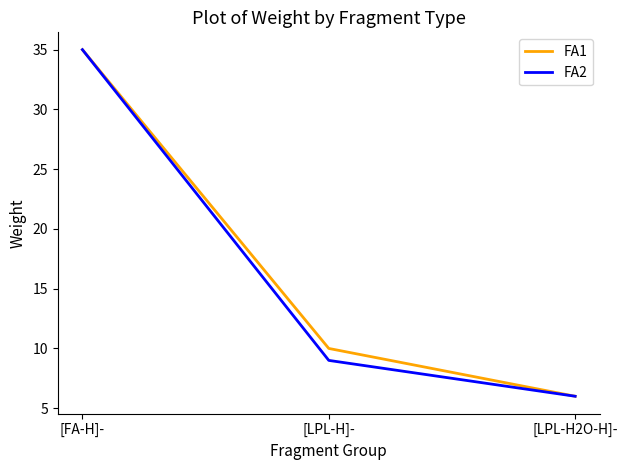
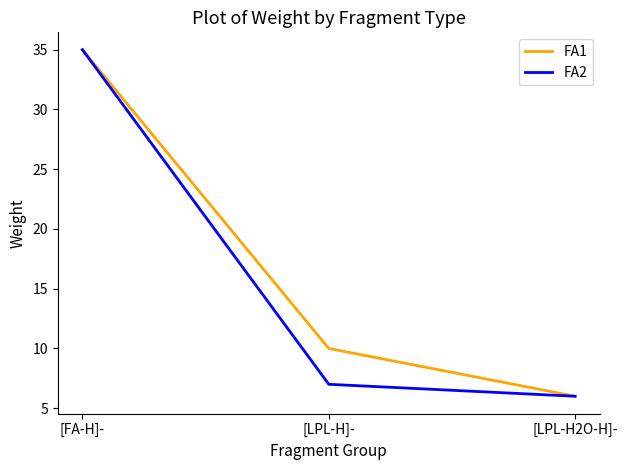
FA2, [LPL-H]-: 9 -> 7
